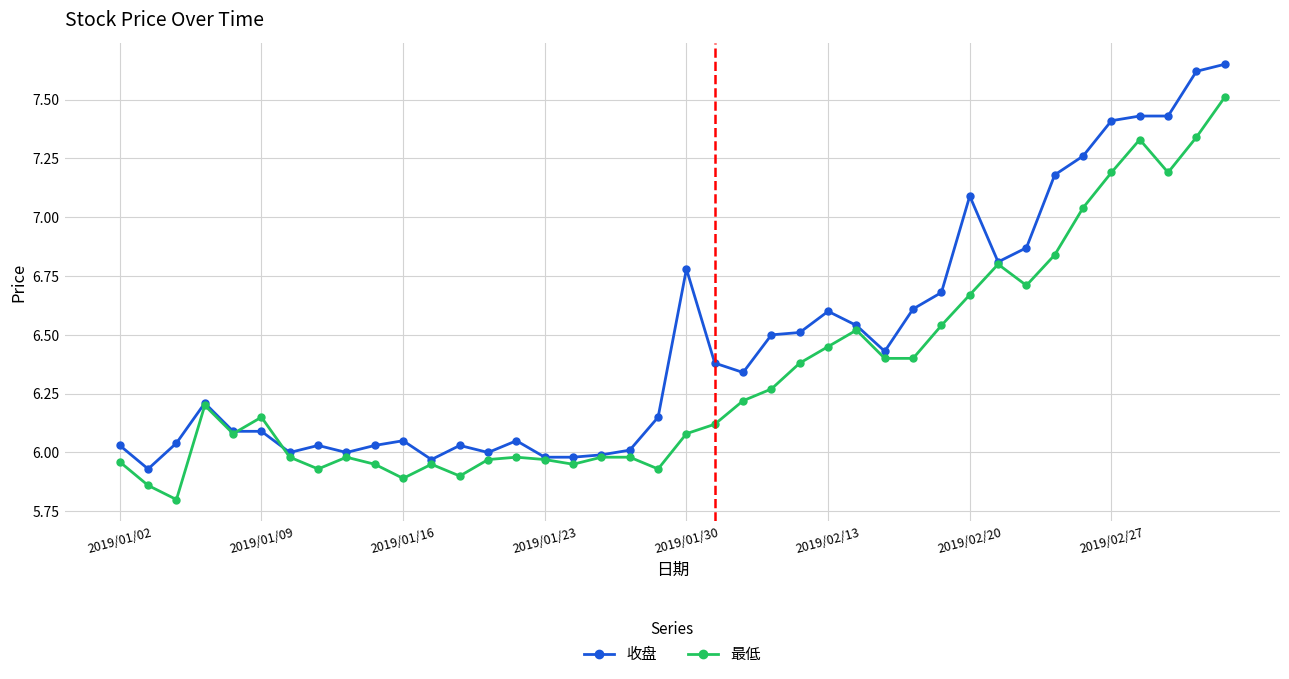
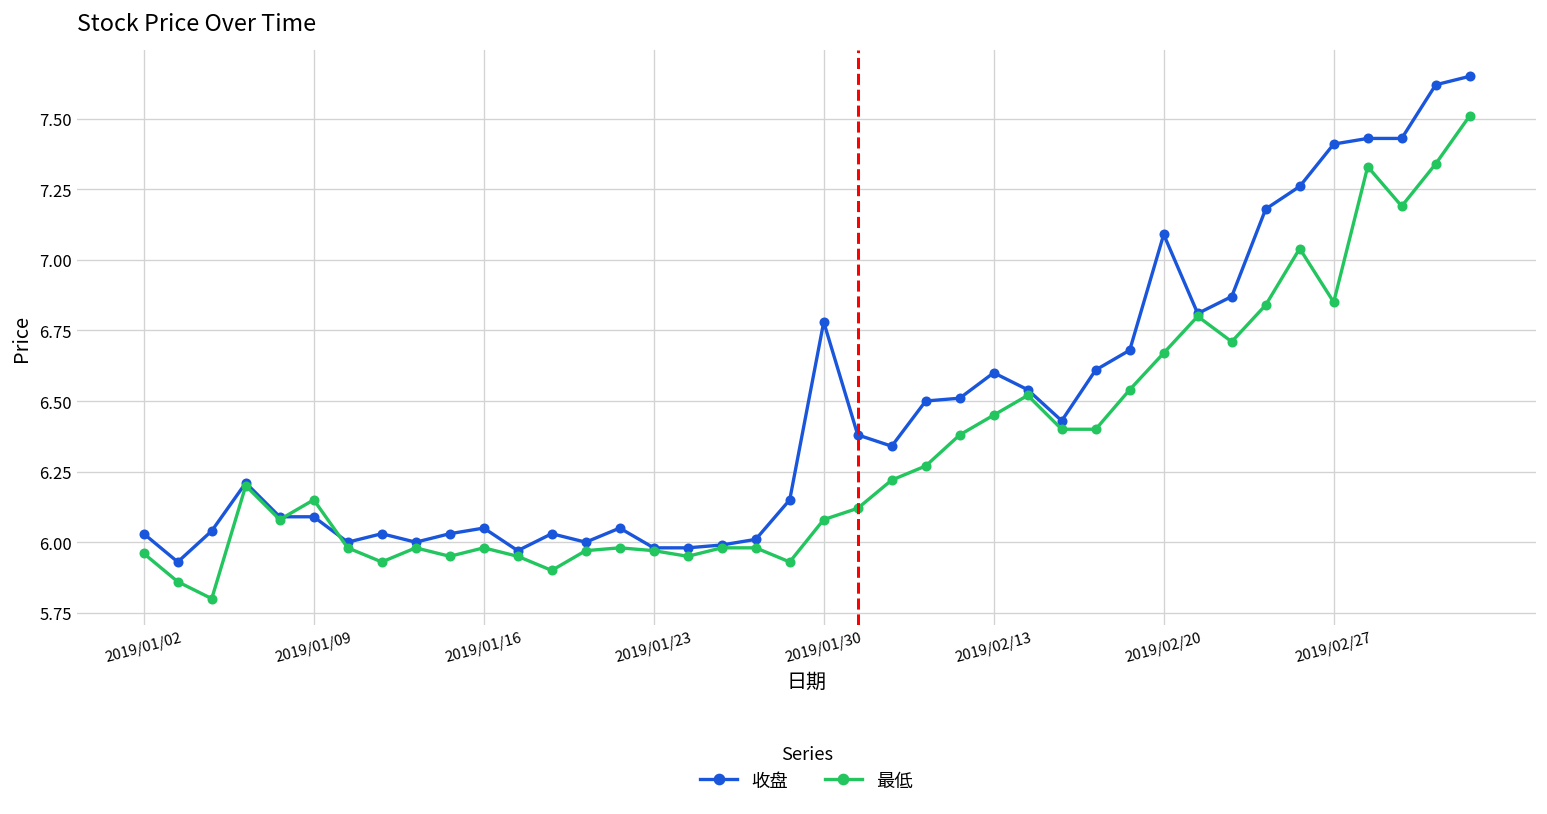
最低, 2019/01/16: 5.89 -> 5.98
最低, 2019/02/27: 7.19 -> 6.85
